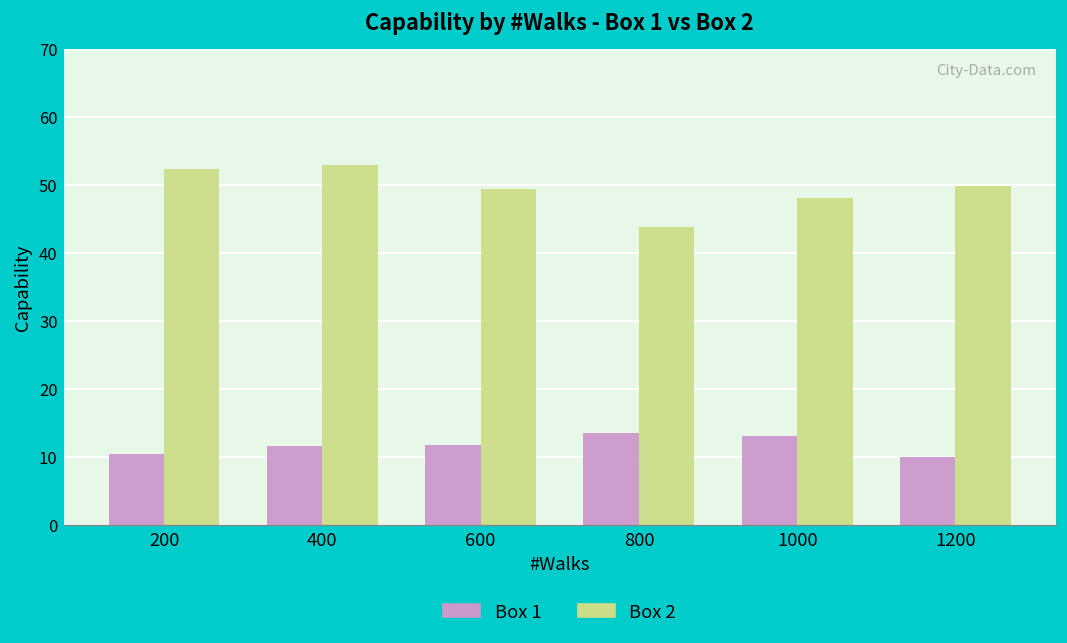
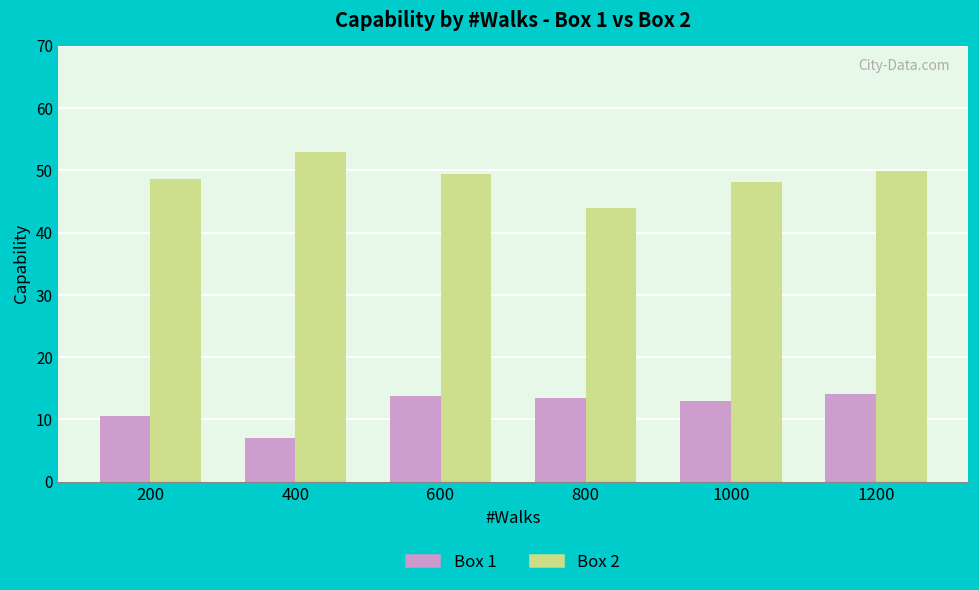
Box 2, 200: 52 -> 49
Box 1, 400: 12 -> 7
Box 1, 600: 12 -> 14
Box 1, 1200: 10 -> 14
